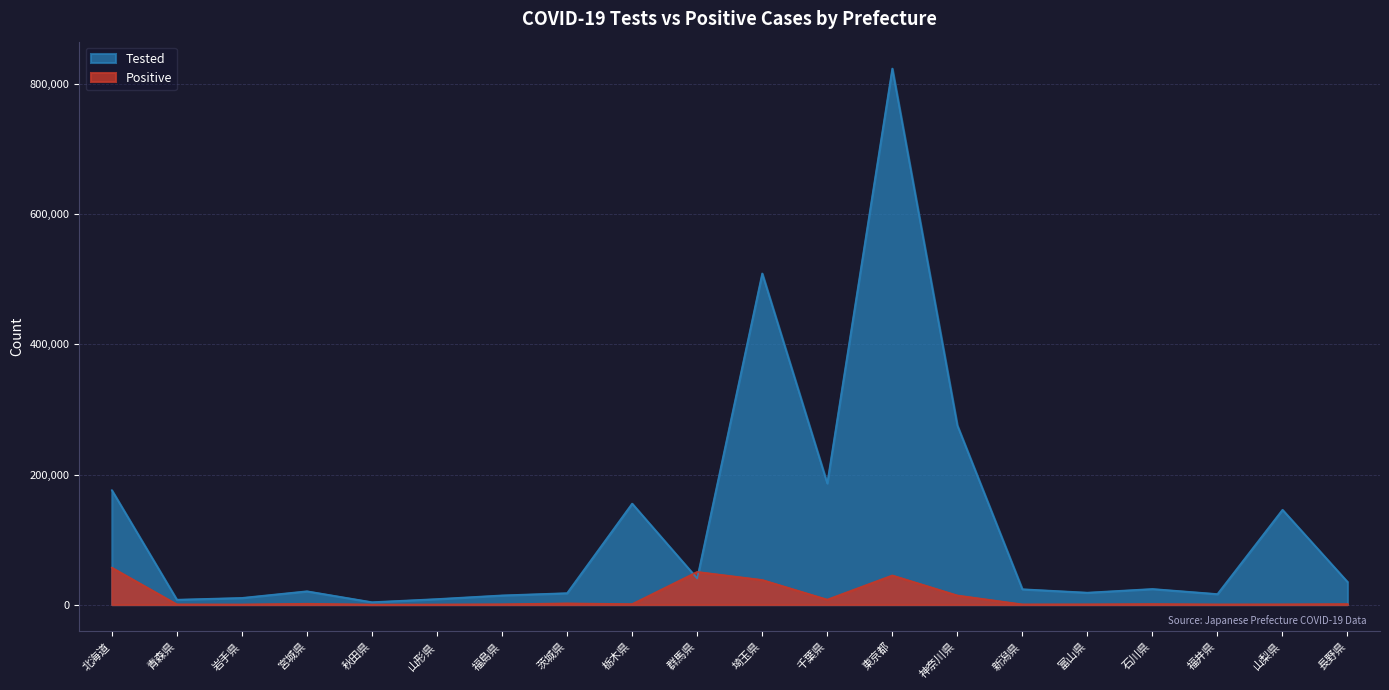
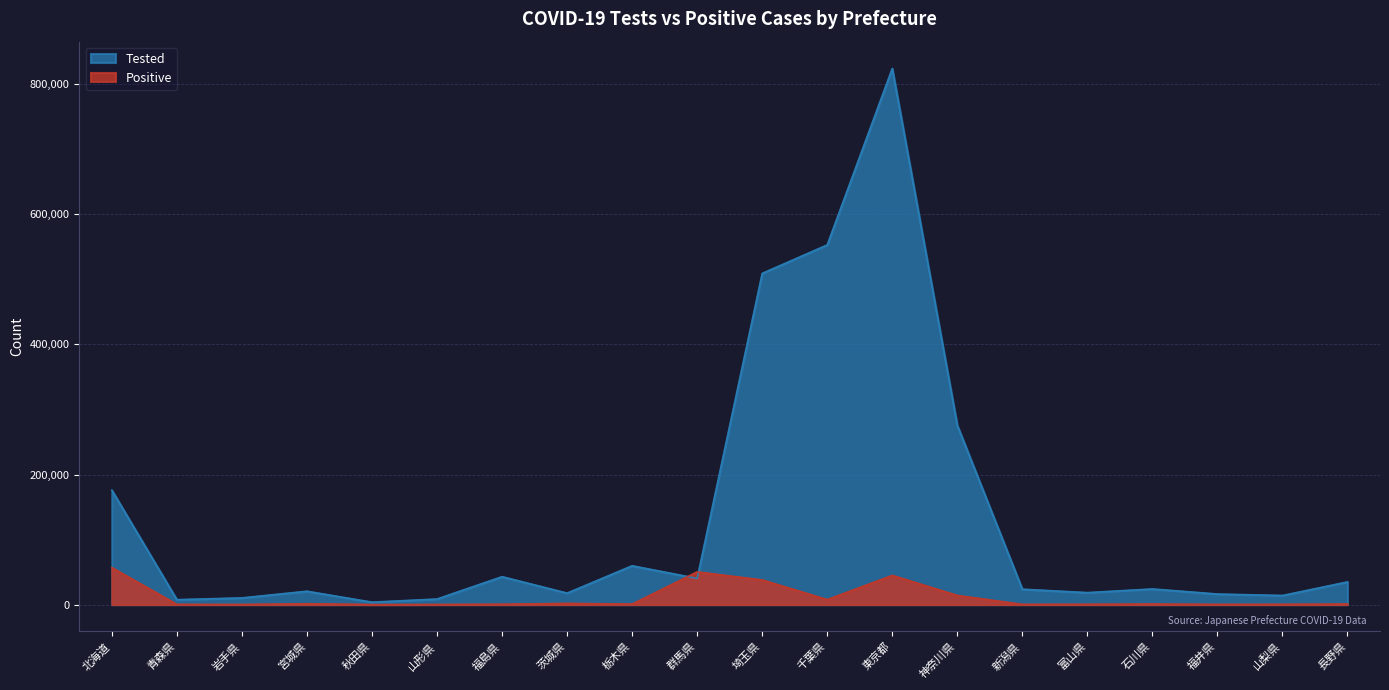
Tested, 福島県: 10,000 -> 40,000
Tested, 栃木県: 160,000 -> 60,000
Tested, 千葉県: 190,000 -> 550,000
Tested, 山梨県: 150,000 -> 10,000
